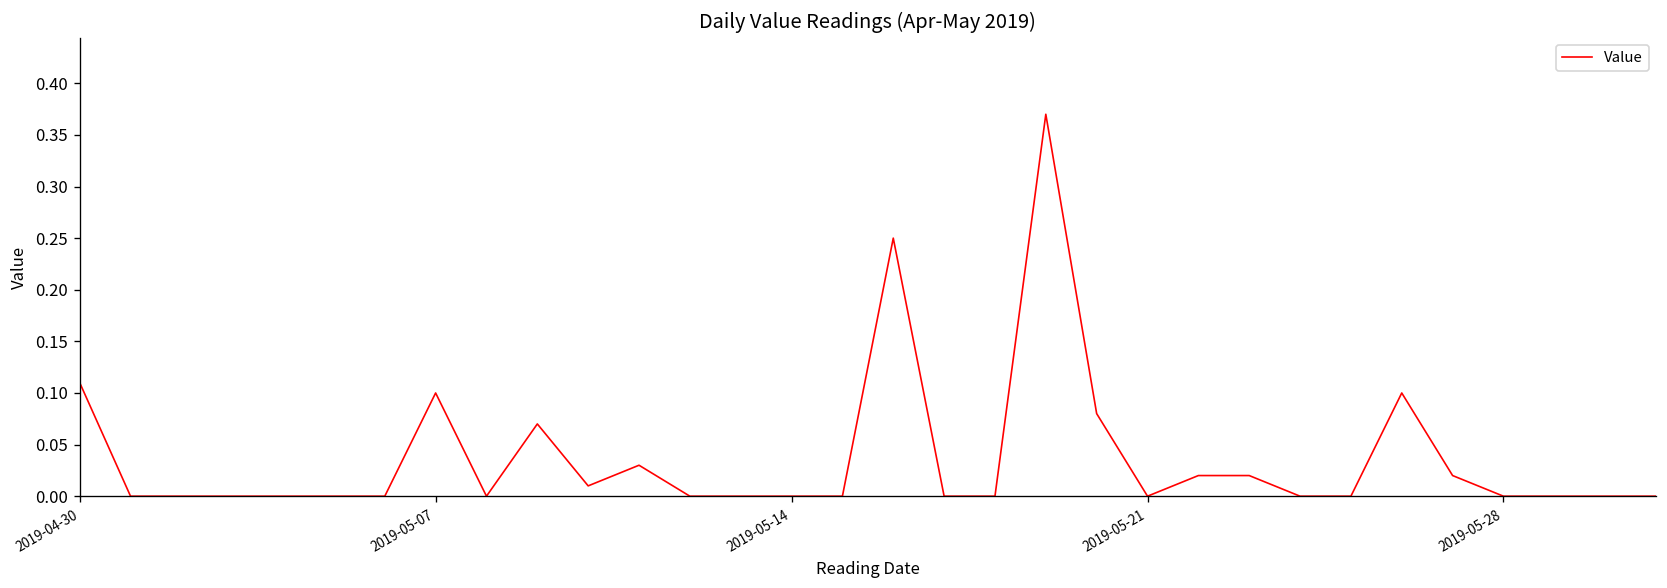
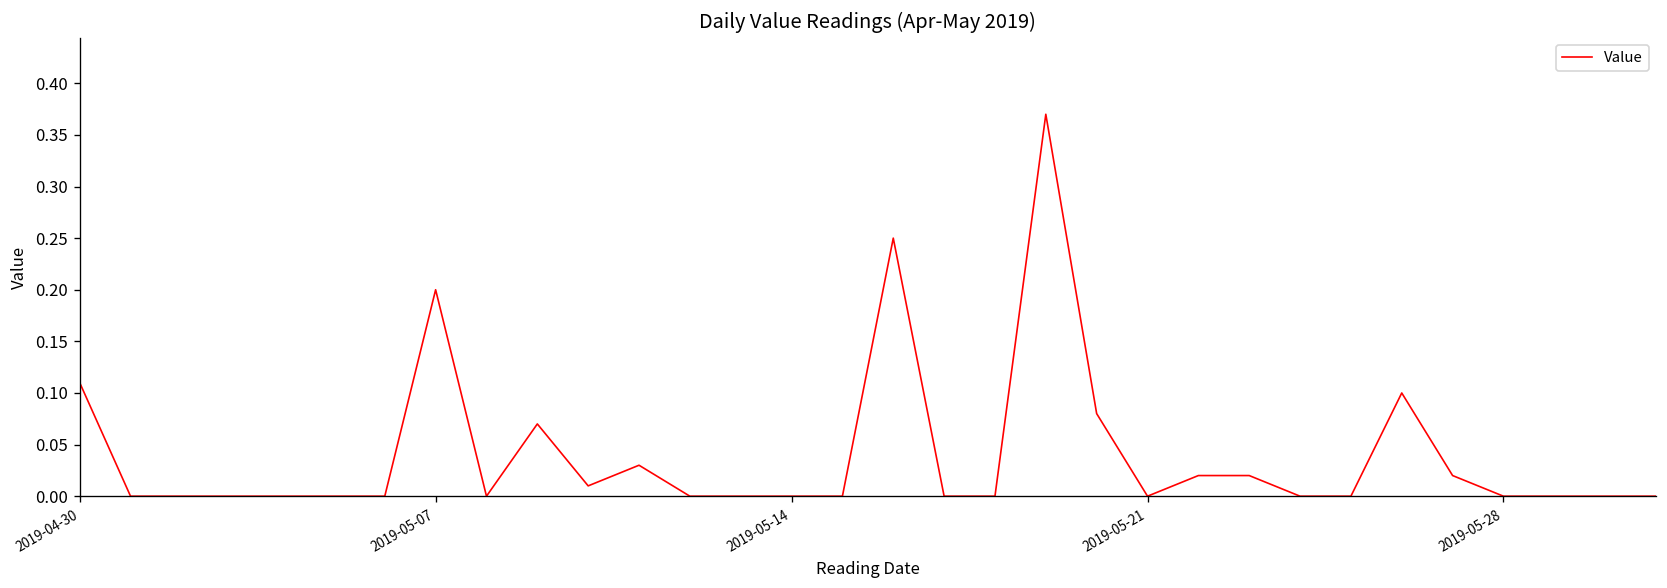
2019-05-07: 0.1 -> 0.2
